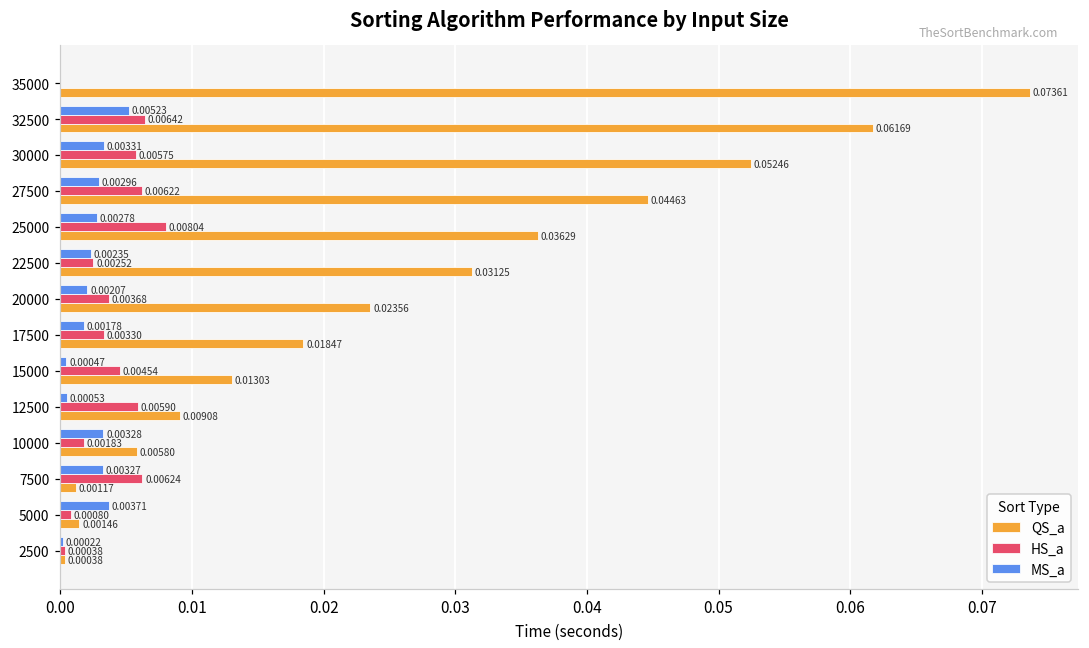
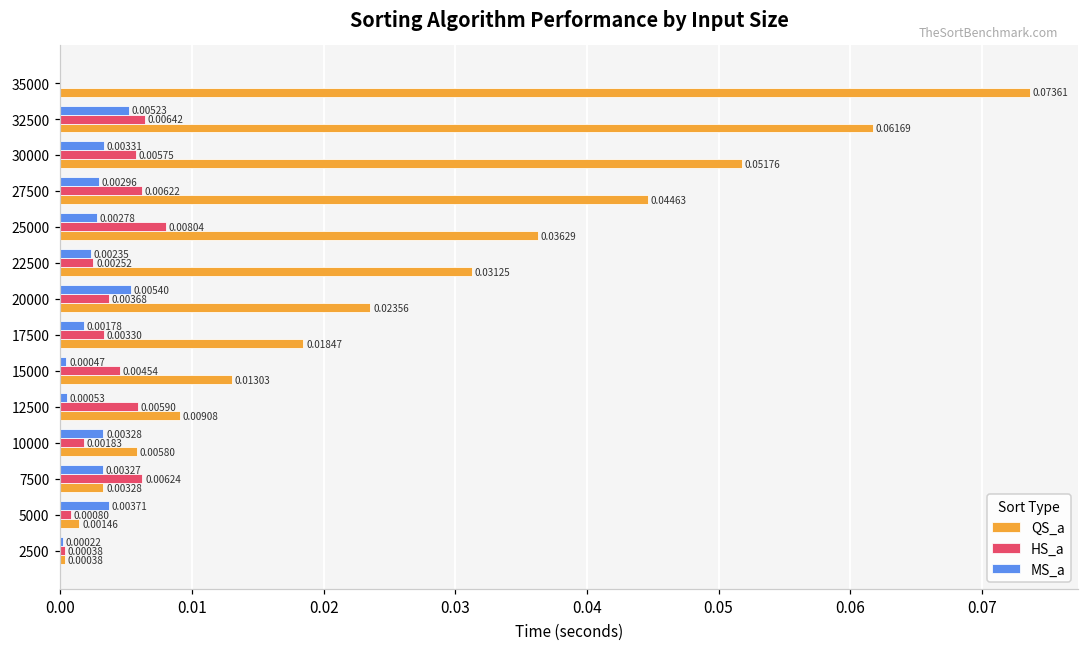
QS_a, 30000: 0.05246 -> 0.05176
MS_a, 20000: 0.00207 -> 0.00540
QS_a, 7500: 0.00117 -> 0.00328
